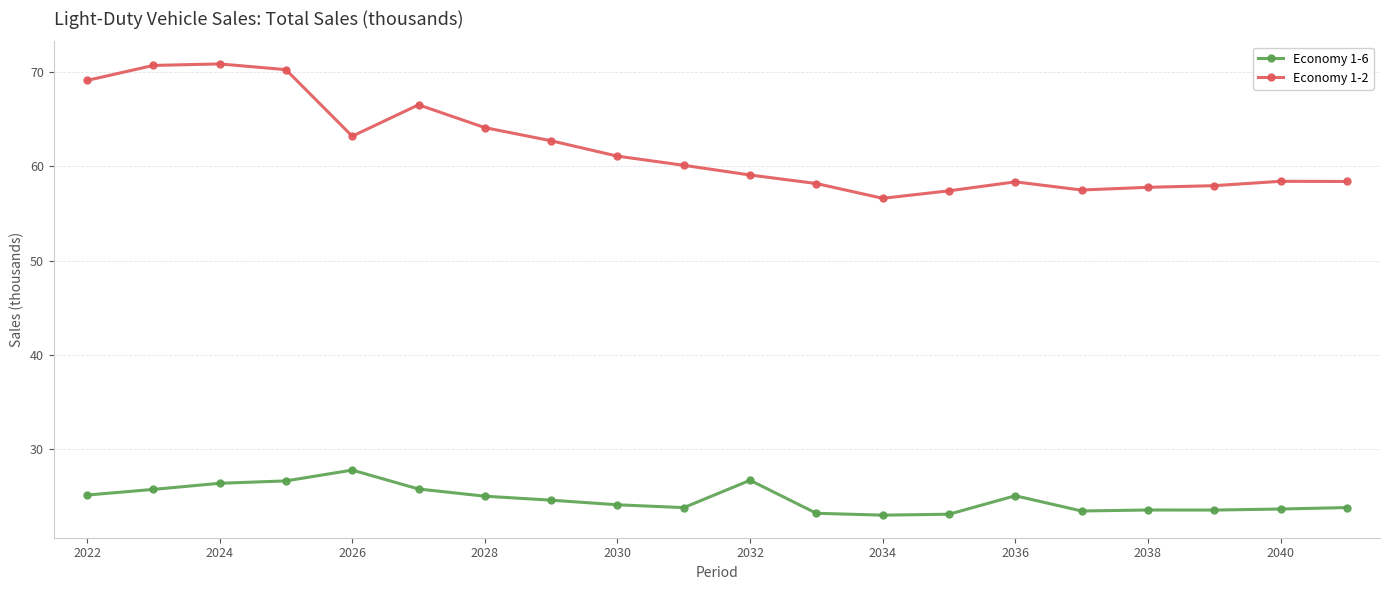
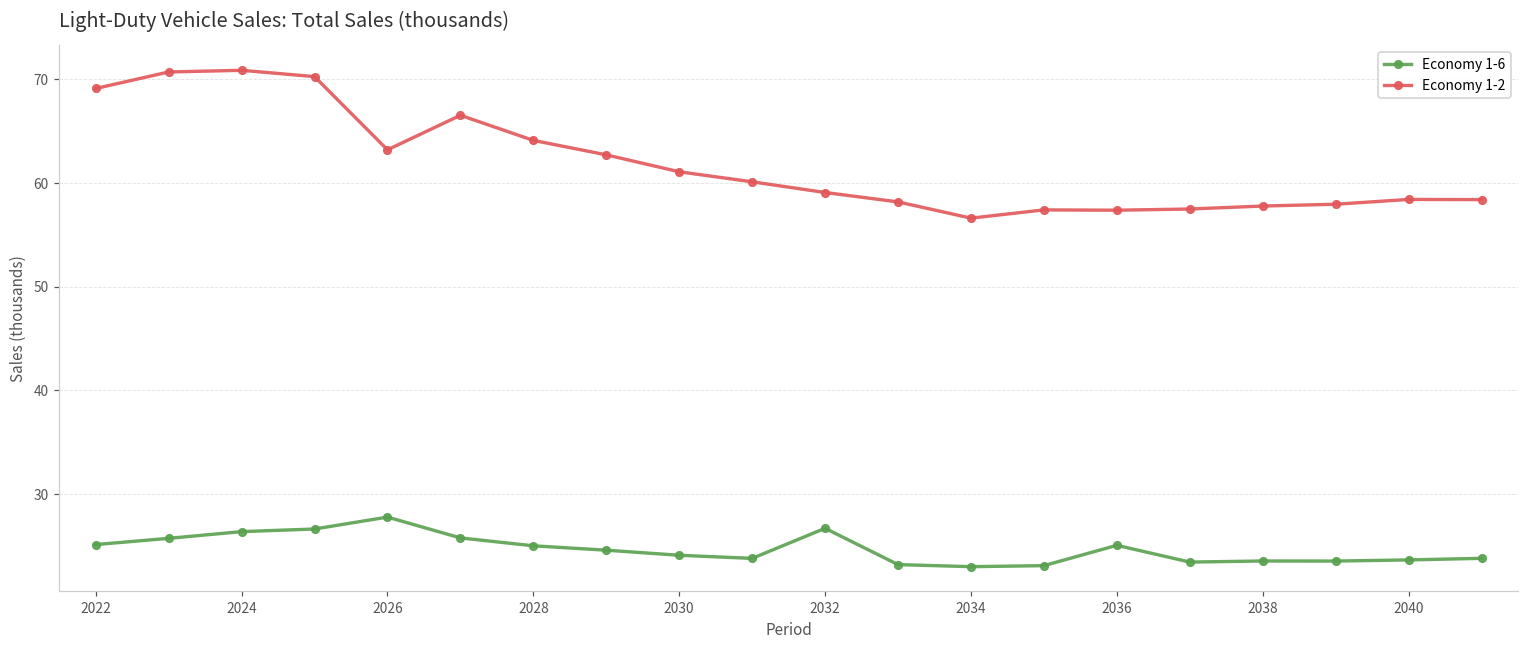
Economy 1-2, 2036: 58 -> 57
